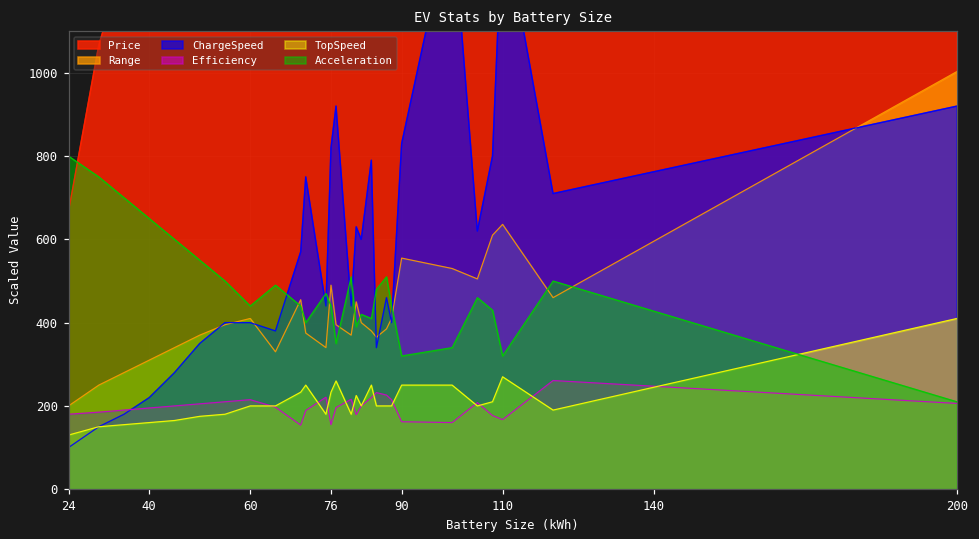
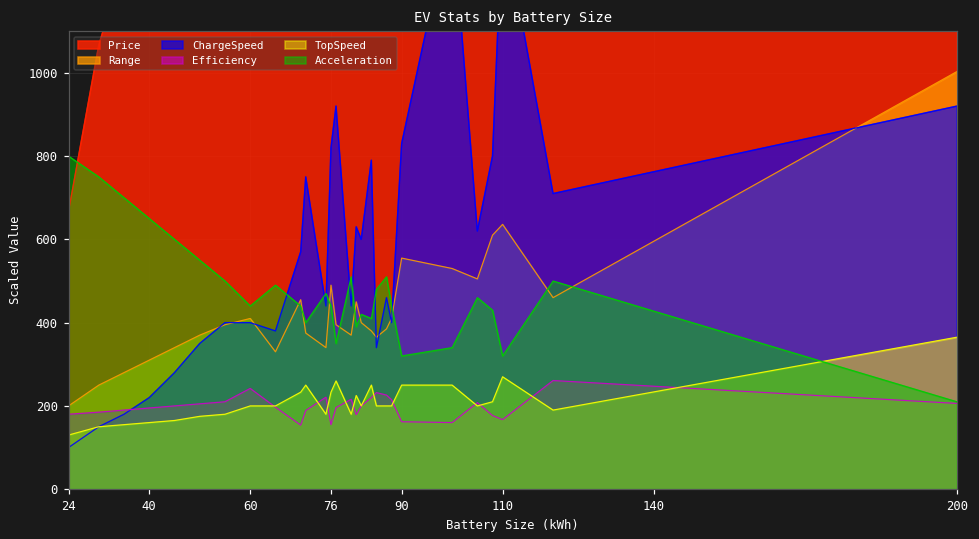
Efficiency, 60: 220 -> 240
TopSpeed, 200: 410 -> 370
